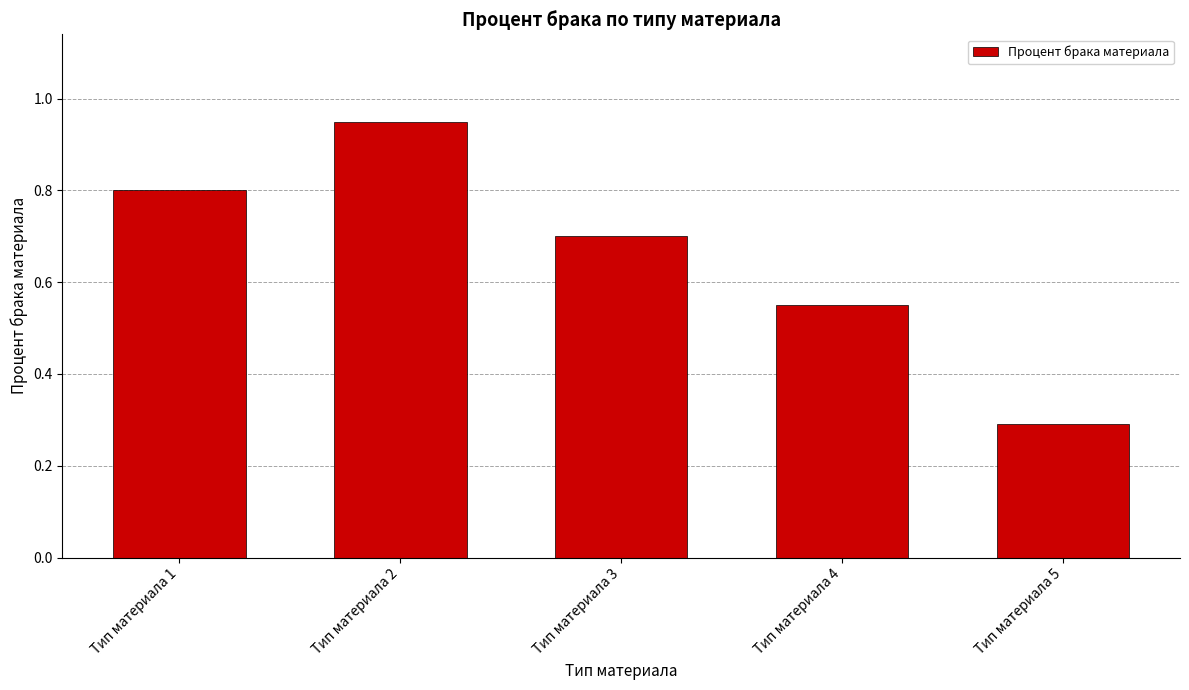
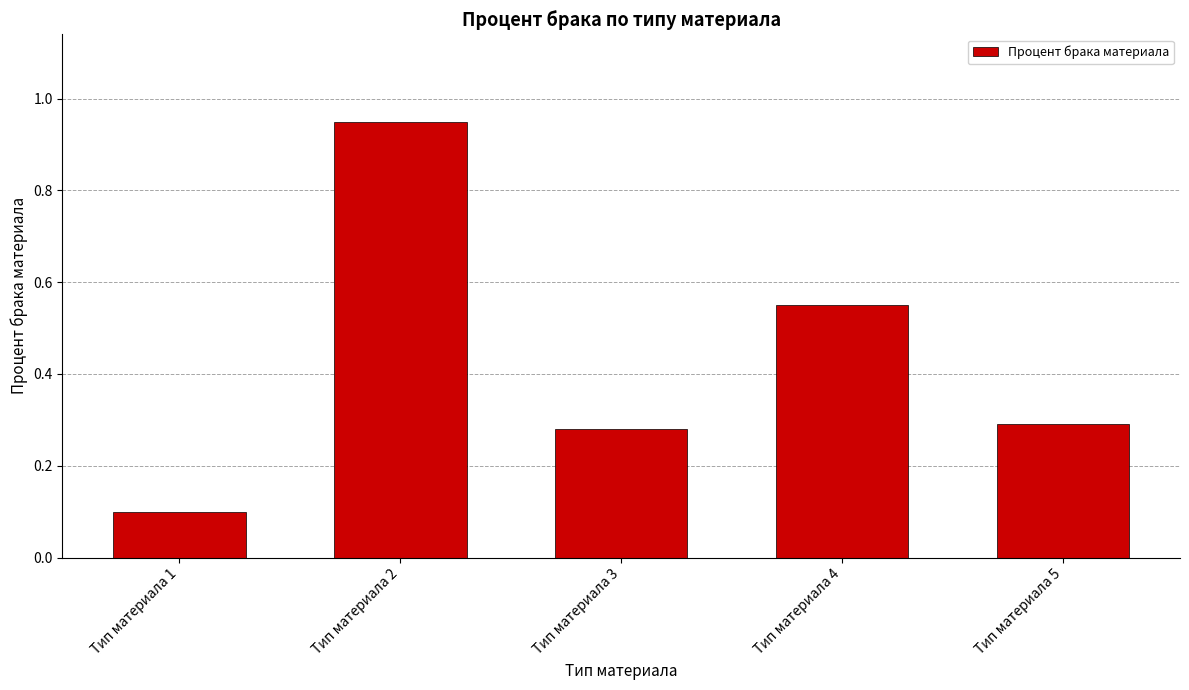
Тип материала 1: 0.8 -> 0.1
Тип материала 3: 0.70 -> 0.28
